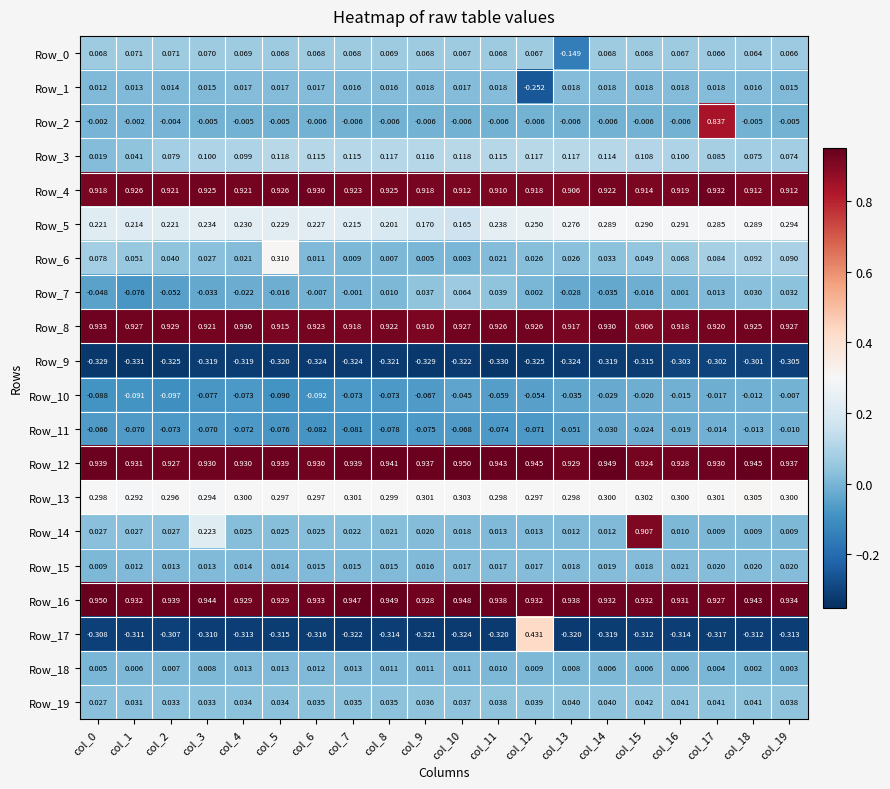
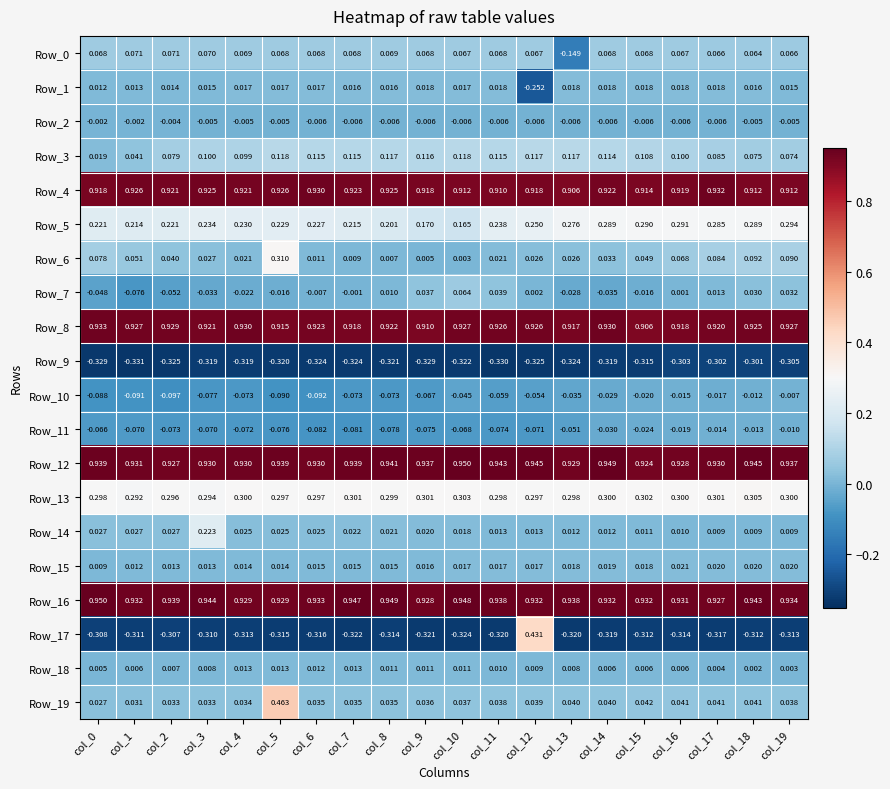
Row_2, col_17: 0.837 -> -0.006
Row_14, col_15: 0.907 -> 0.011
Row_19, col_5: 0.034 -> 0.463
